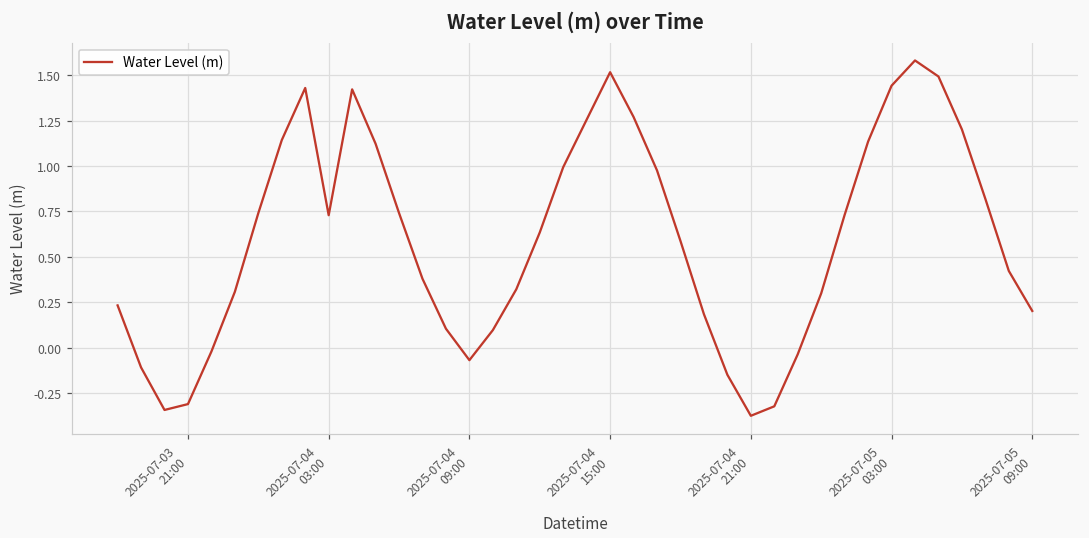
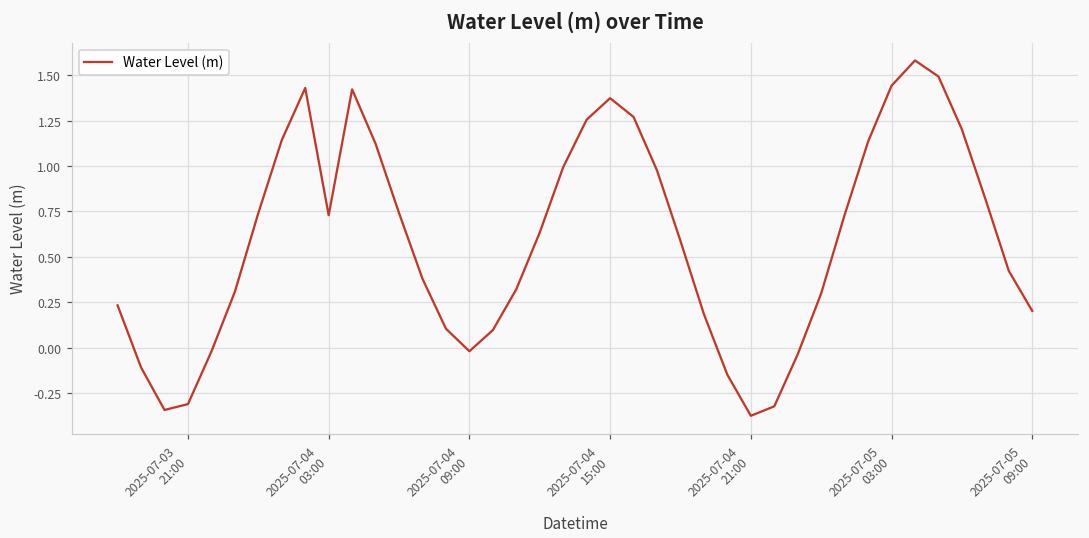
2025-07-04 09:00: -0.07 -> -0.02
2025-07-04 15:00: 1.52 -> 1.37
